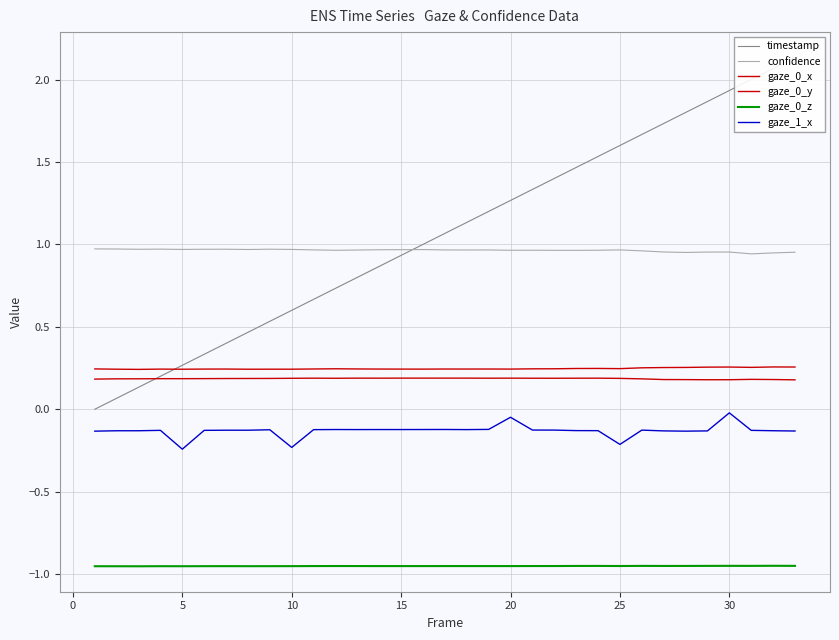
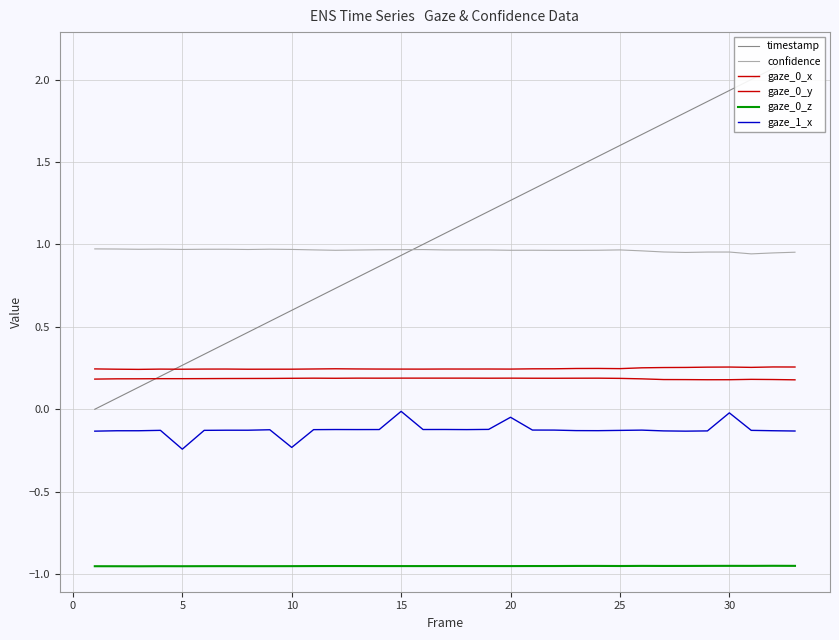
gaze_1_x, 15: -0.12 -> -0.01
gaze_1_x, 25: -0.21 -> -0.13
